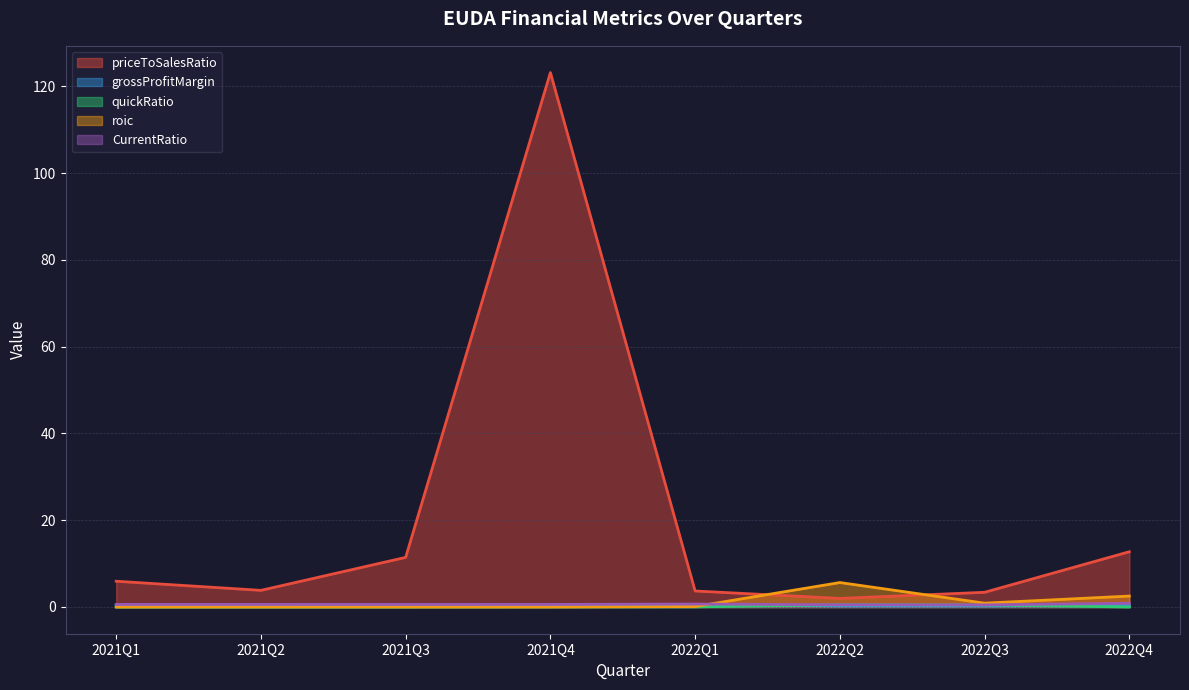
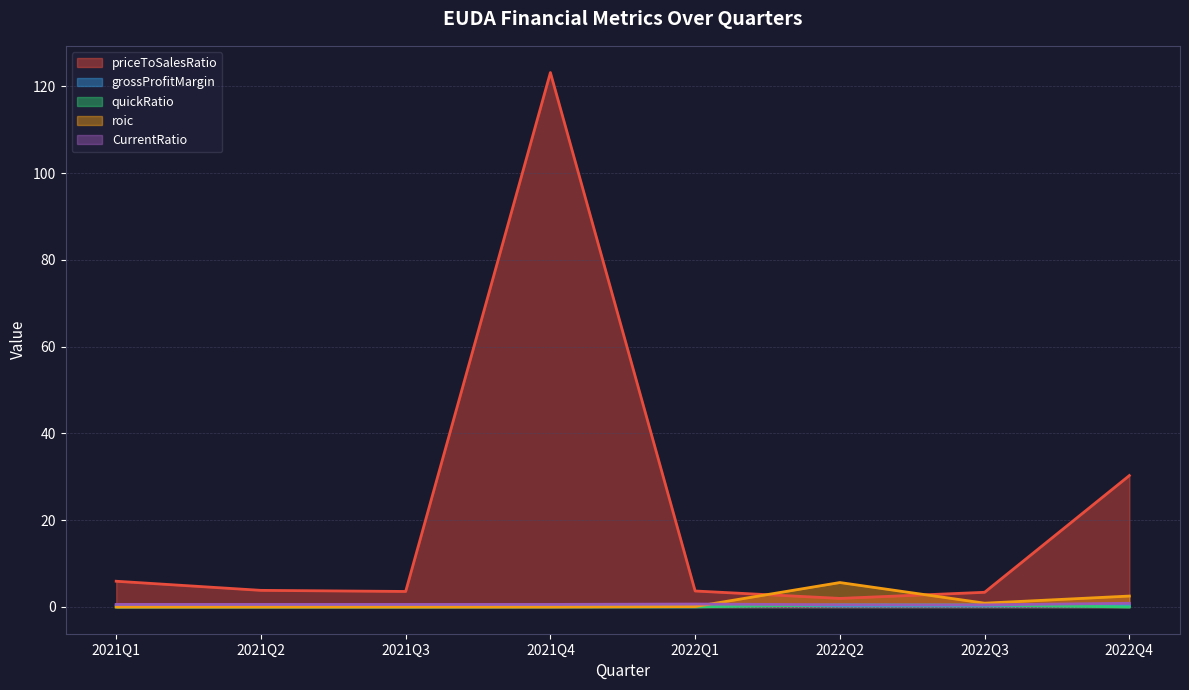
priceToSalesRatio, 2021Q3: 11 -> 4
priceToSalesRatio, 2022Q4: 13 -> 30
